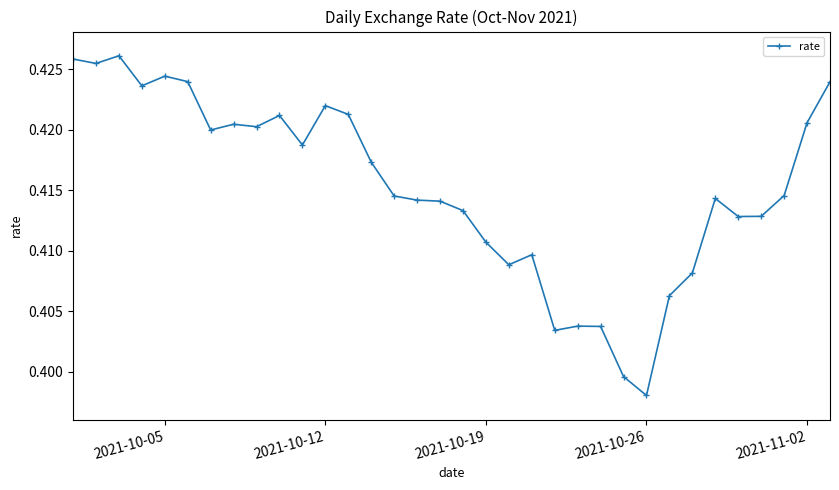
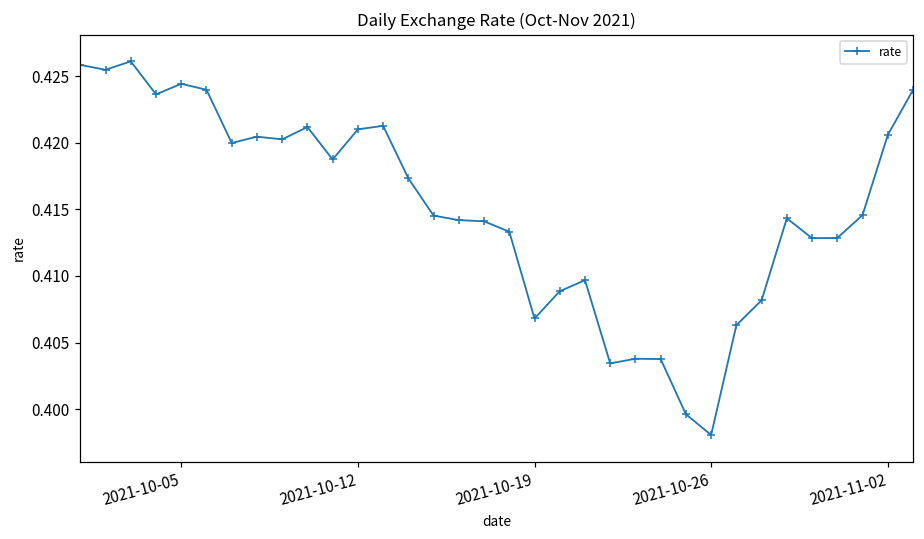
2021-10-12: 0.4220 -> 0.4210
2021-10-19: 0.4107 -> 0.4068
